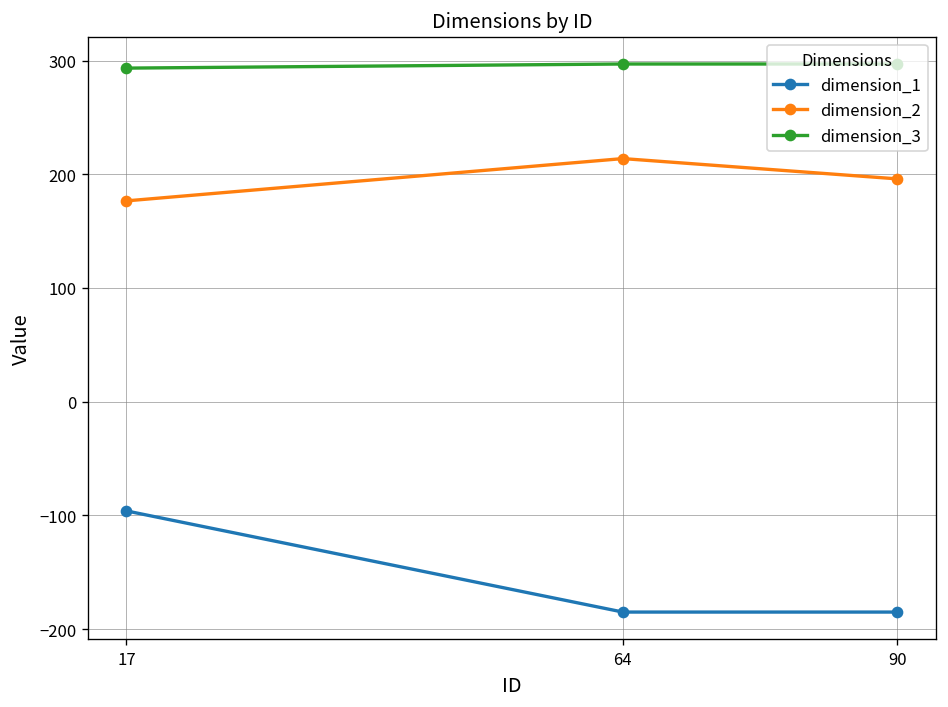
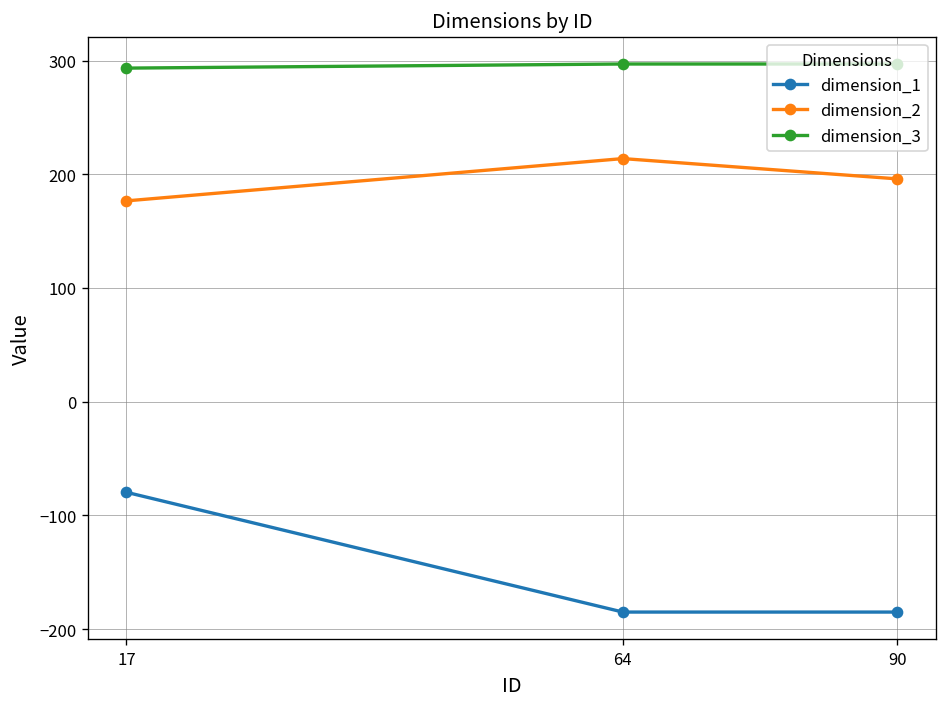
dimension_1, 17: -100 -> -80
